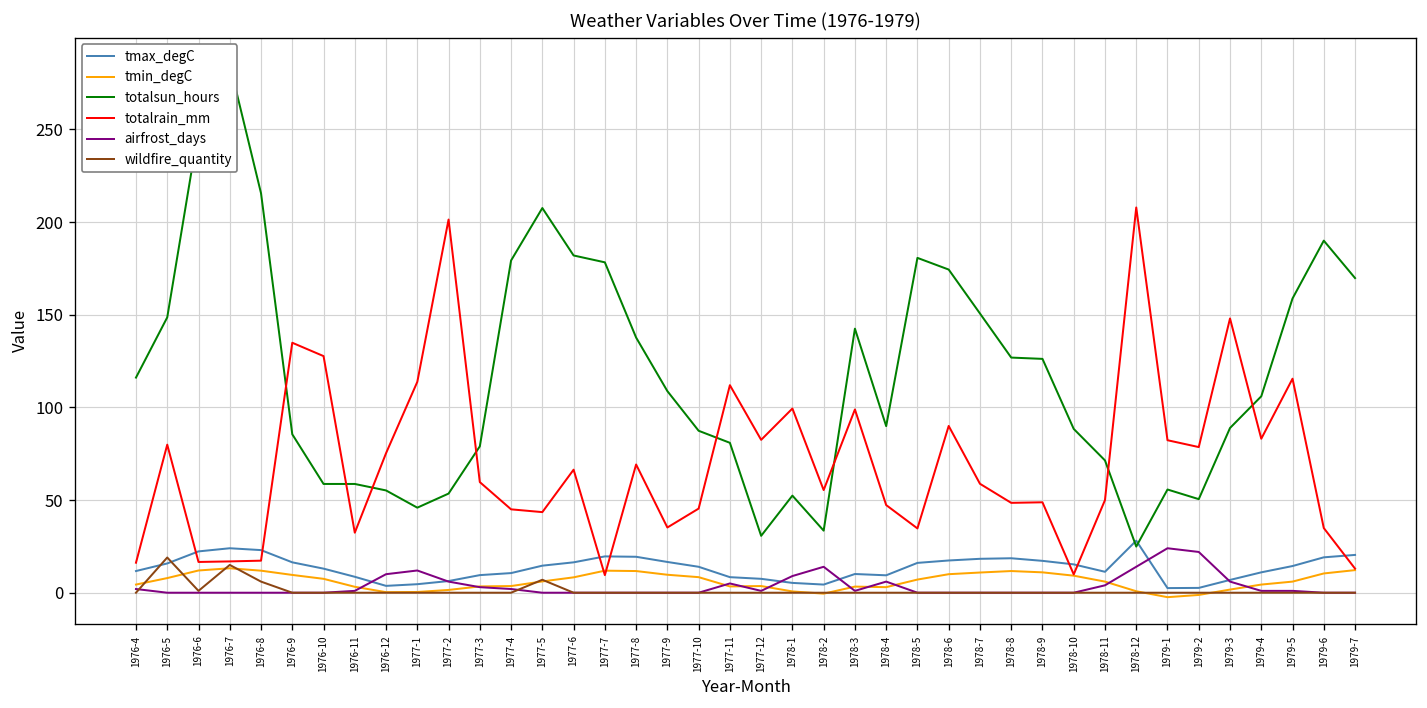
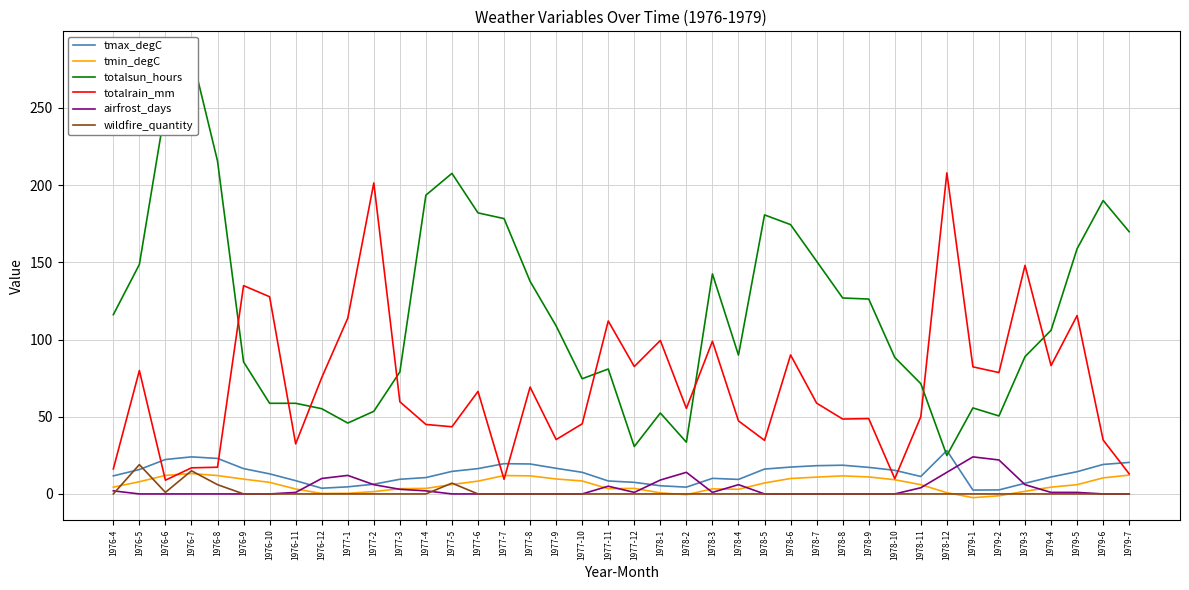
totalrain_mm, 1976-6: 17 -> 9
totalsun_hours, 1977-4: 179 -> 194
totalsun_hours, 1977-10: 87 -> 75
